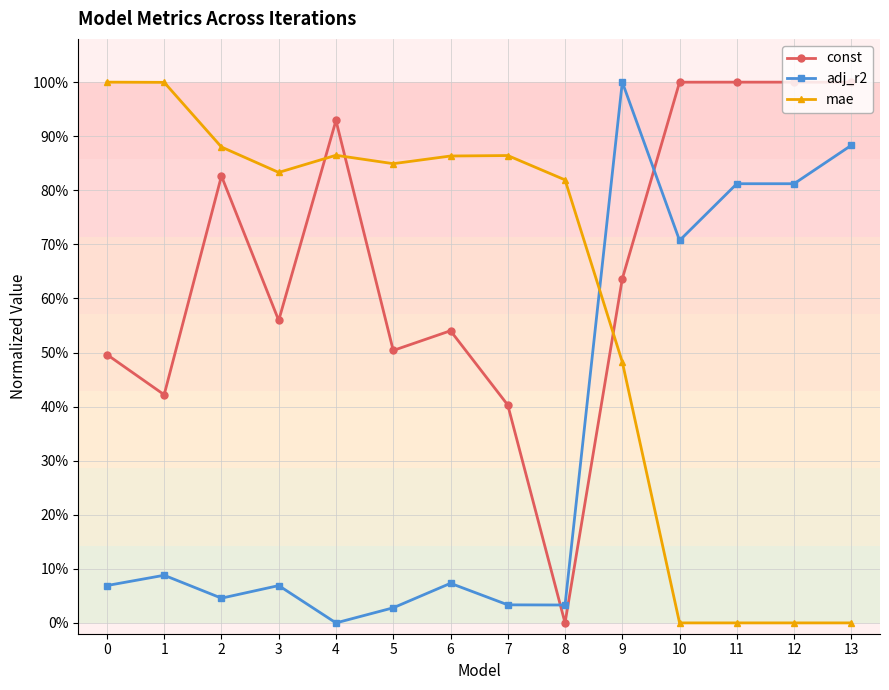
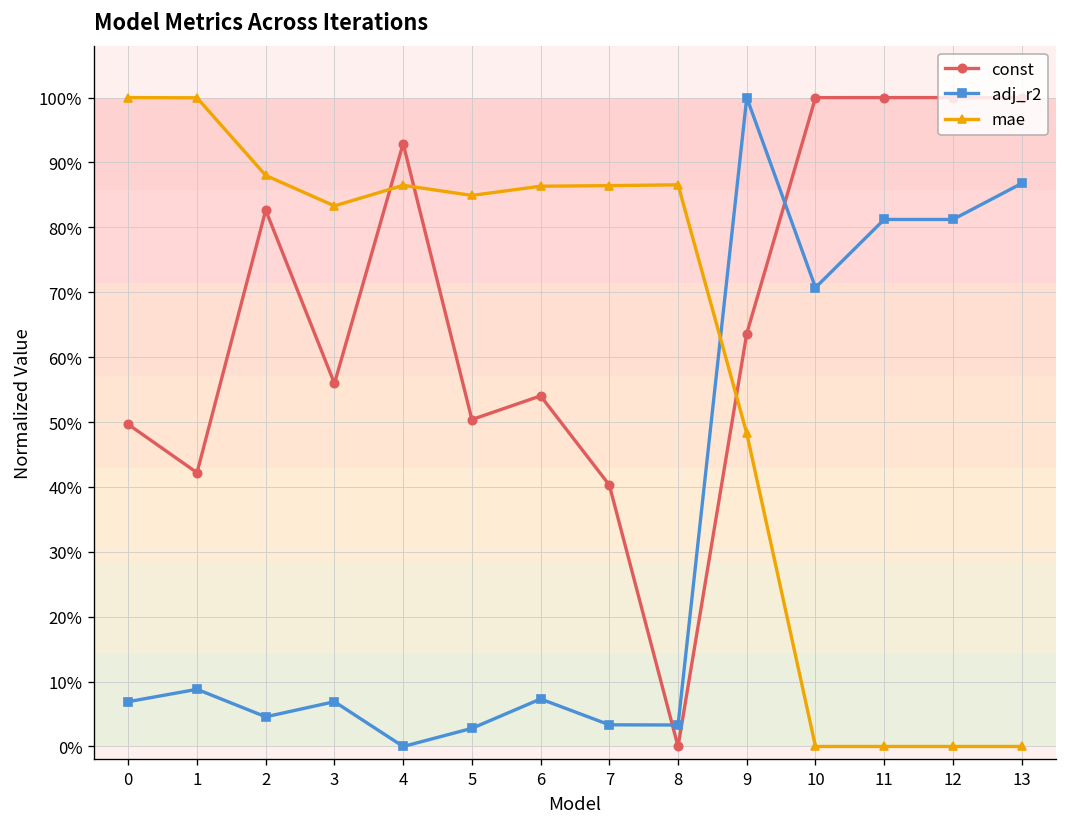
mae, 8: 82% -> 87%
adj_r2, 13: 88% -> 87%
